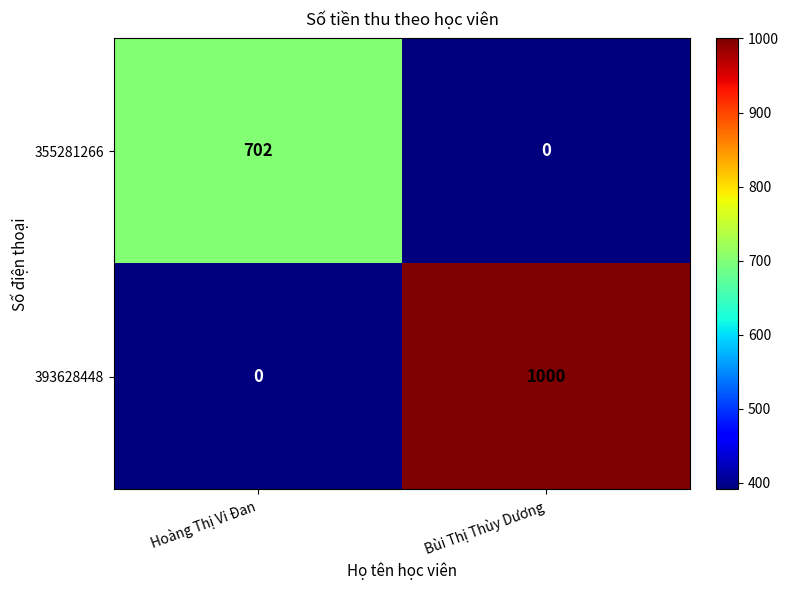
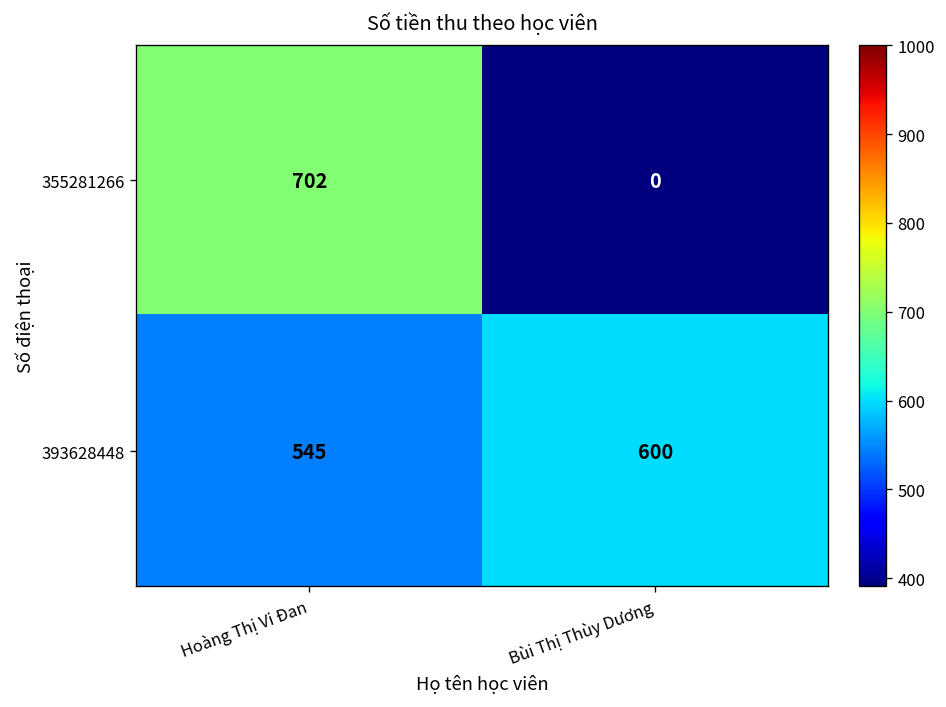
393628448, Hoàng Thị Vi Đan: 0 -> 545
393628448, Bùi Thị Thùy Dương: 1000 -> 600
